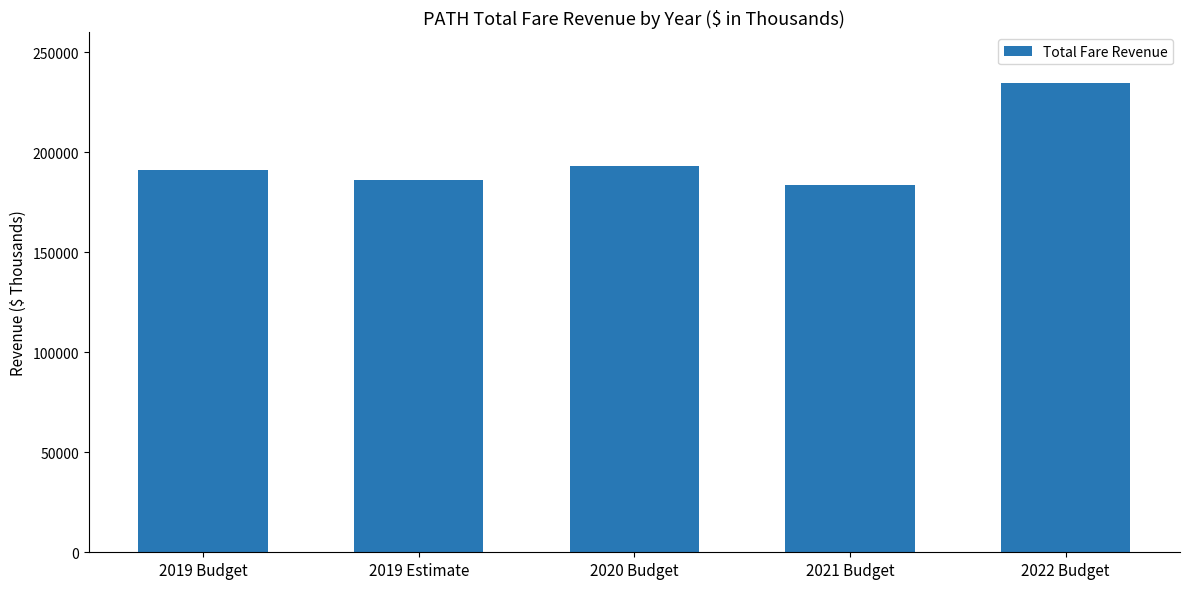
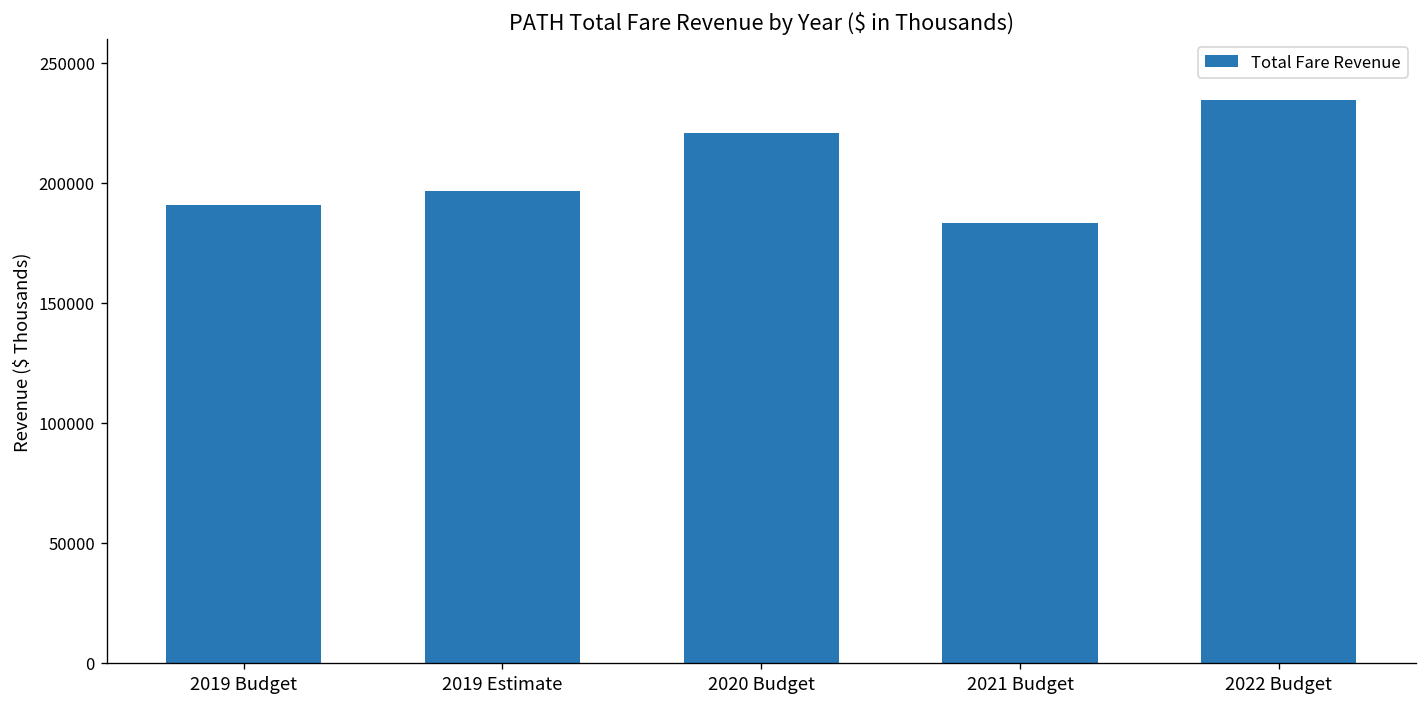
2019 Estimate: 186000 -> 197000
2020 Budget: 193000 -> 221000
